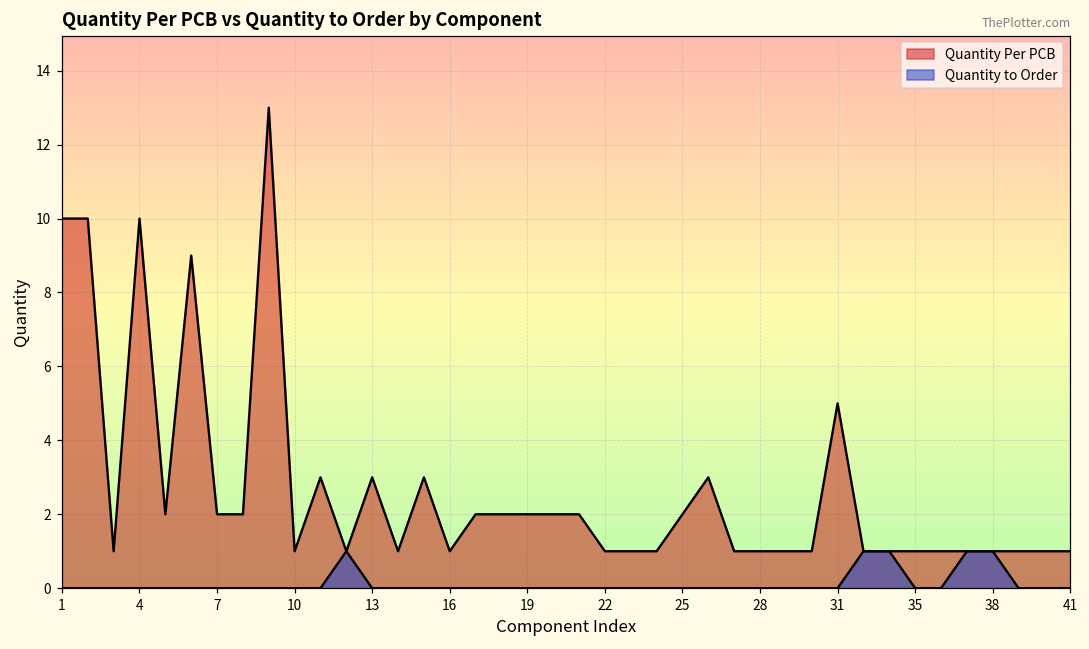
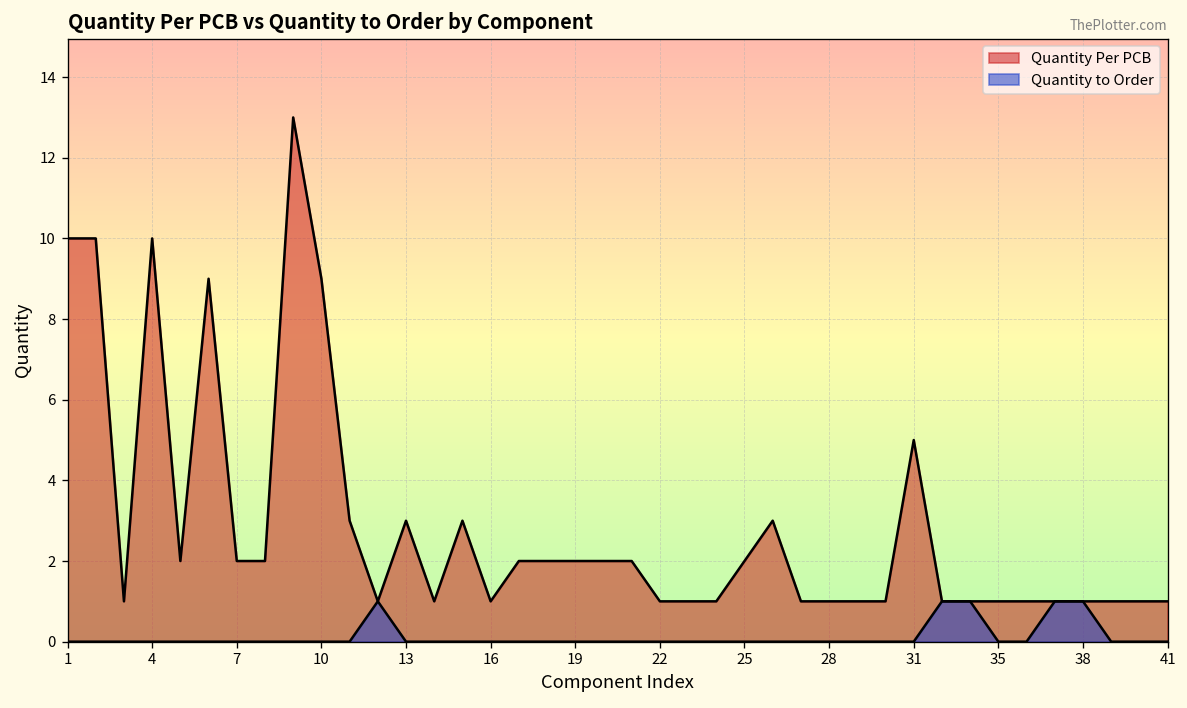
Quantity Per PCB, 10: 1 -> 9
